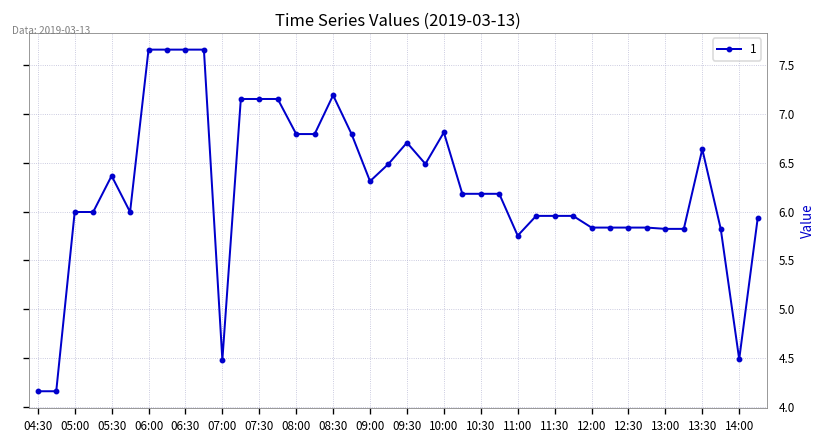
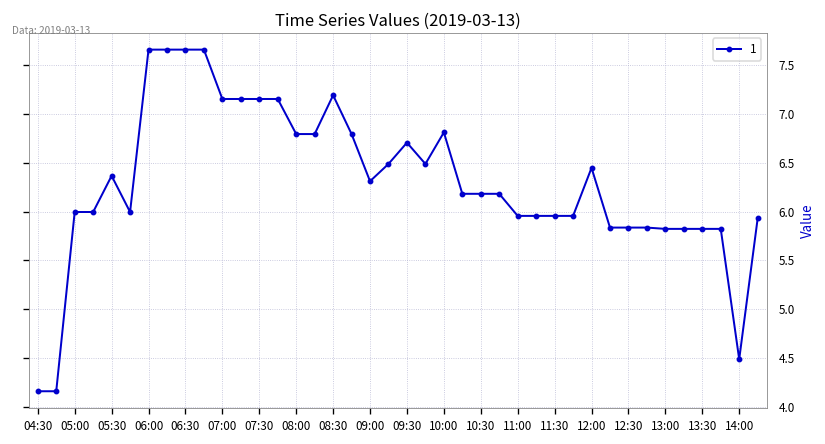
07:00: 4.5 -> 7.2
11:00: 5.8 -> 6.0
12:00: 5.8 -> 6.4
13:30: 6.6 -> 5.8
